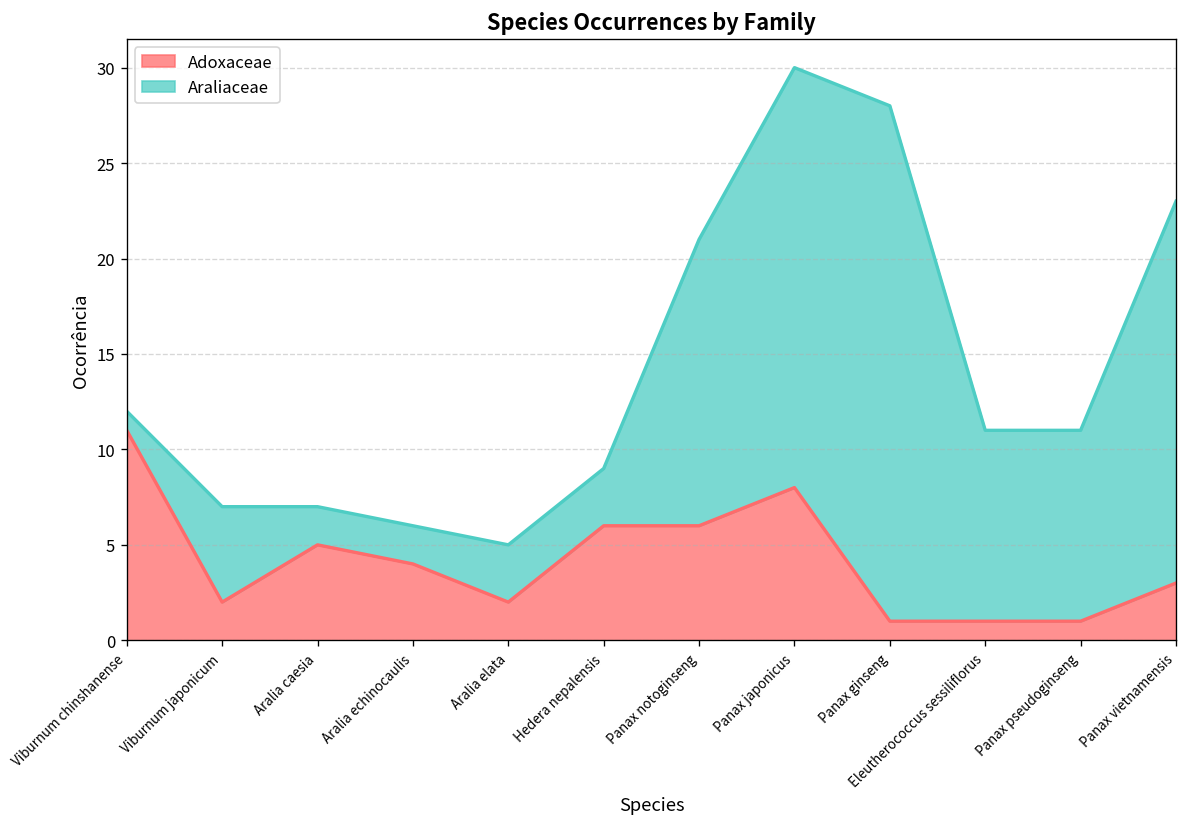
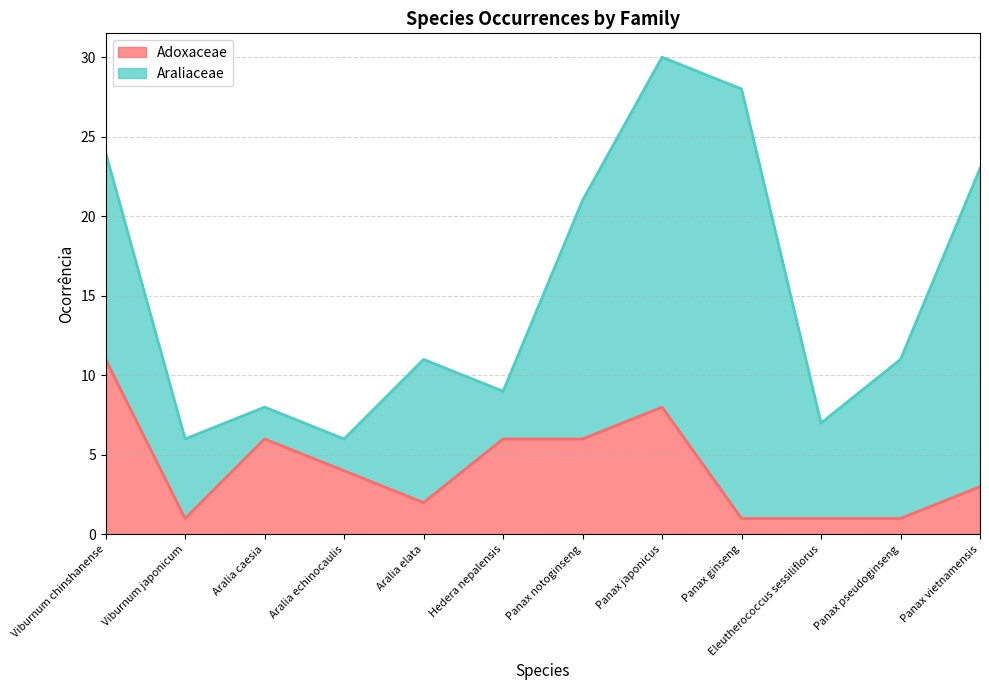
Araliaceae, Viburnum chinshanense: 1 -> 13
Adoxaceae, Viburnum japonicum: 2 -> 1
Adoxaceae, Aralia caesia: 5 -> 6
Araliaceae, Aralia elata: 3 -> 9
Araliaceae, Eleutherococcus sessiliflorus: 10 -> 6
